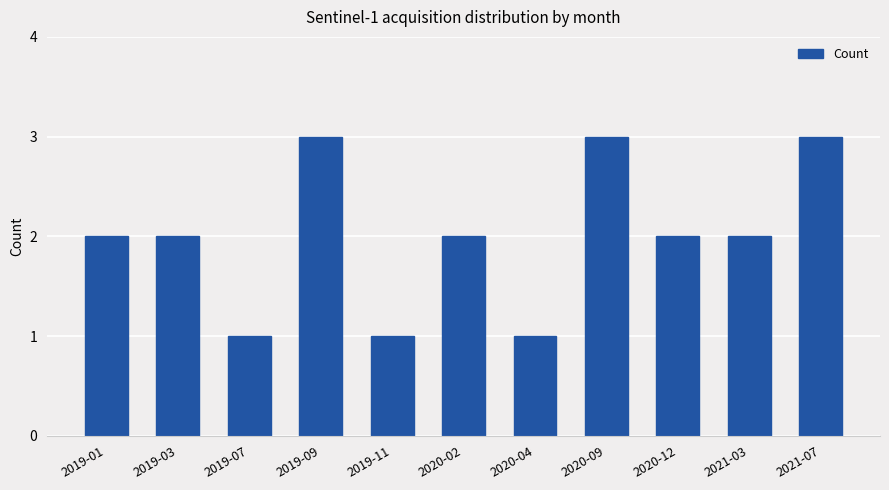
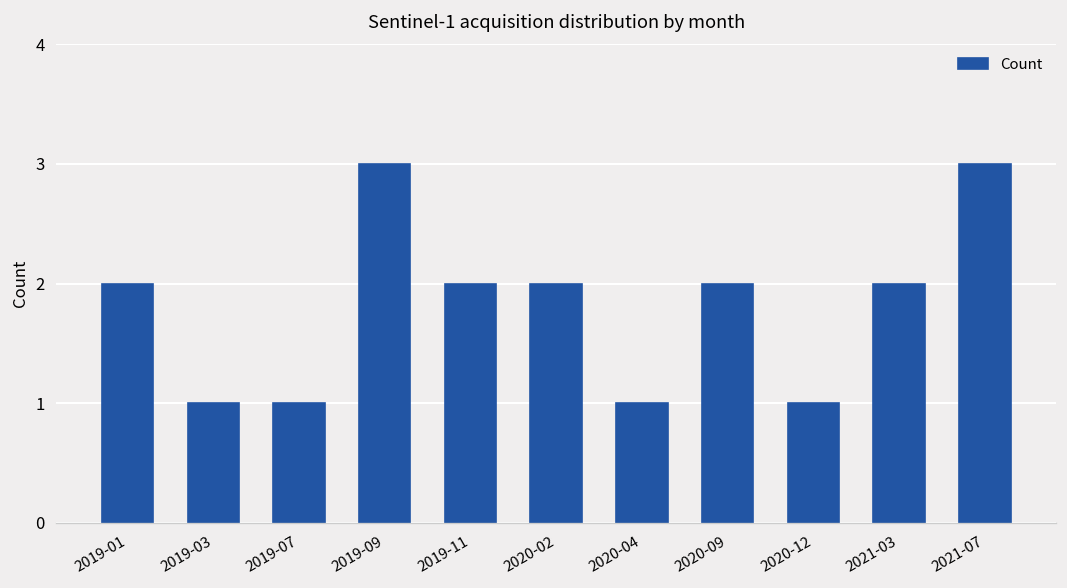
2019-03: 2 -> 1
2019-11: 1 -> 2
2020-09: 3 -> 2
2020-12: 2 -> 1
